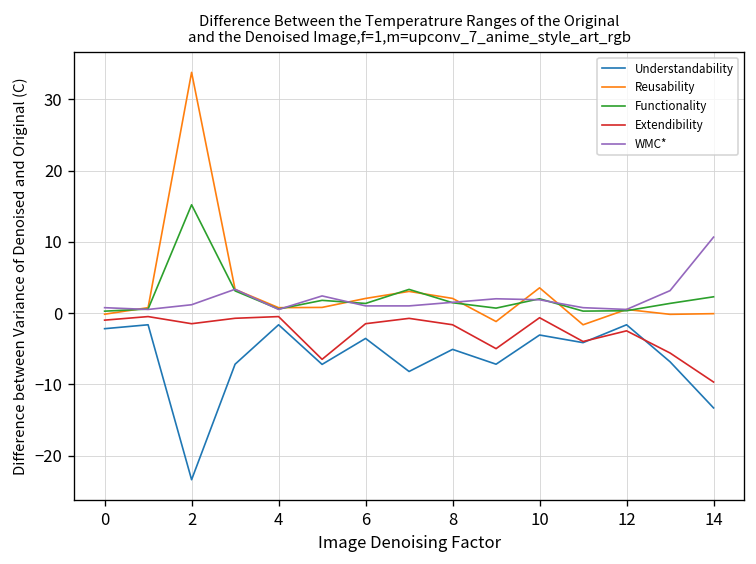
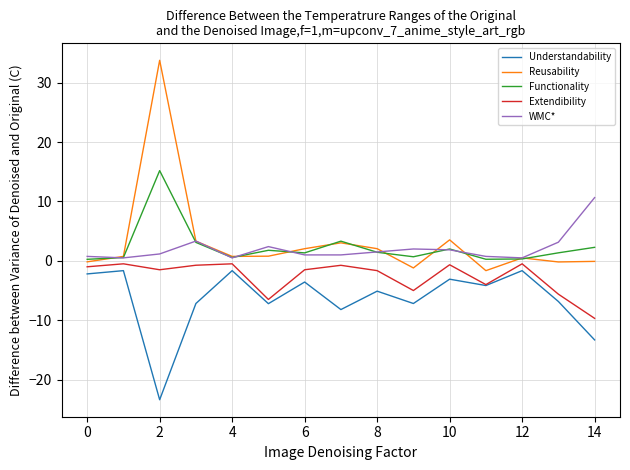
Extendibility, 12: -3 -> -1
